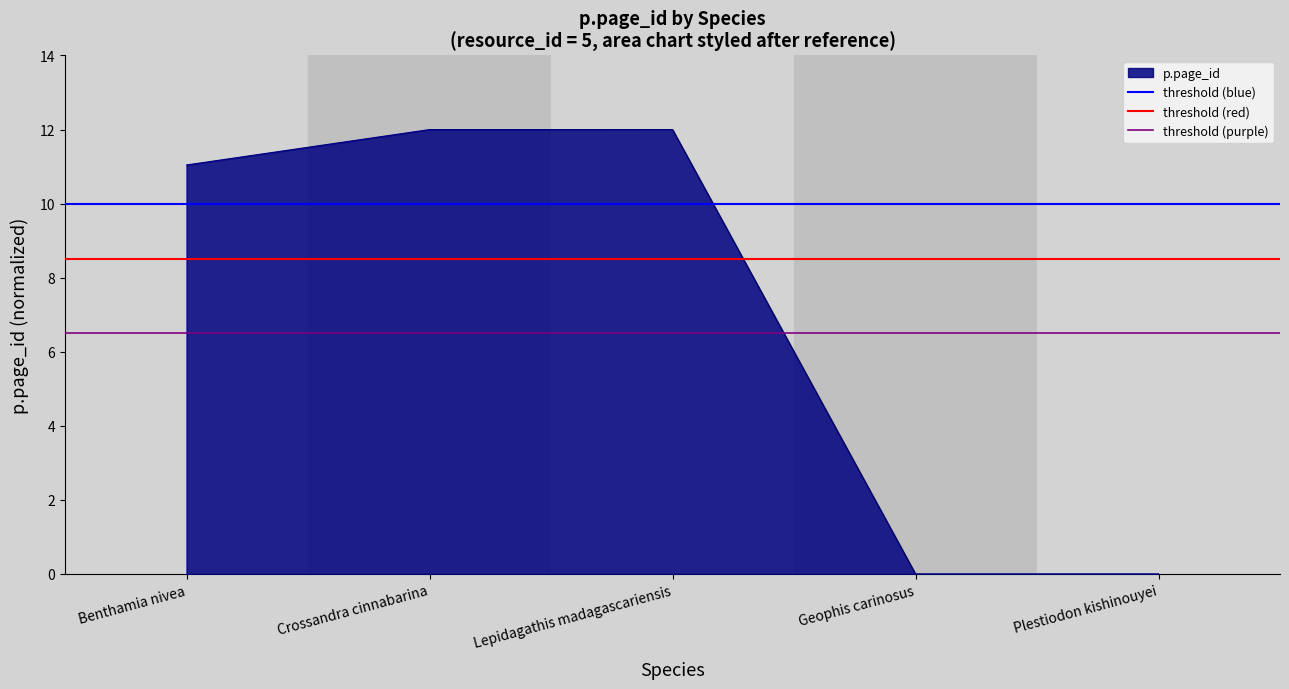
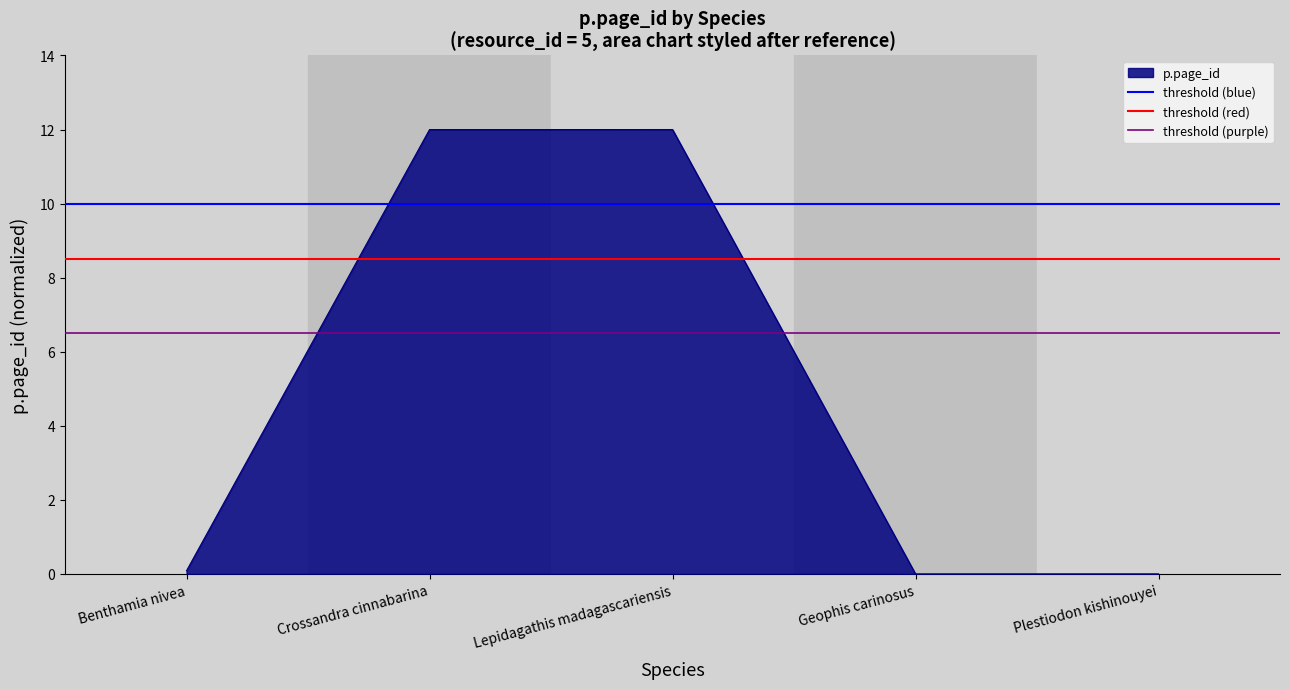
Benthamia nivea: 11.0 -> 0.1
